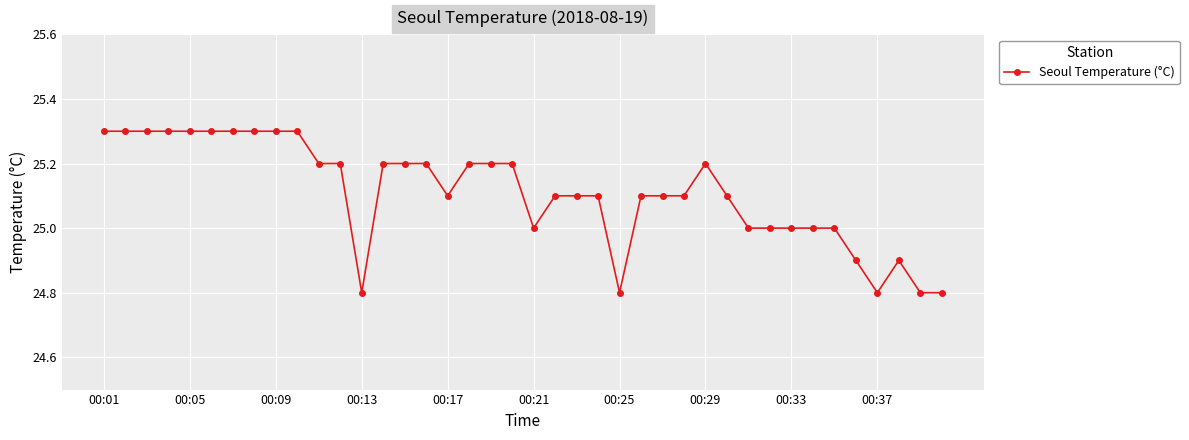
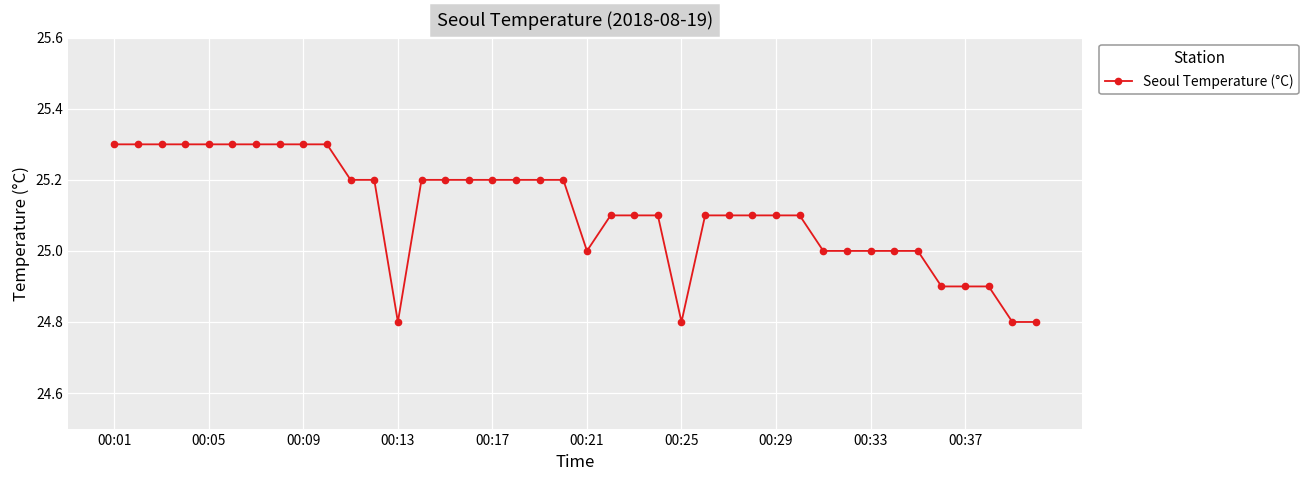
00:17: 25.1 -> 25.2
00:29: 25.2 -> 25.1
00:37: 24.8 -> 24.9
